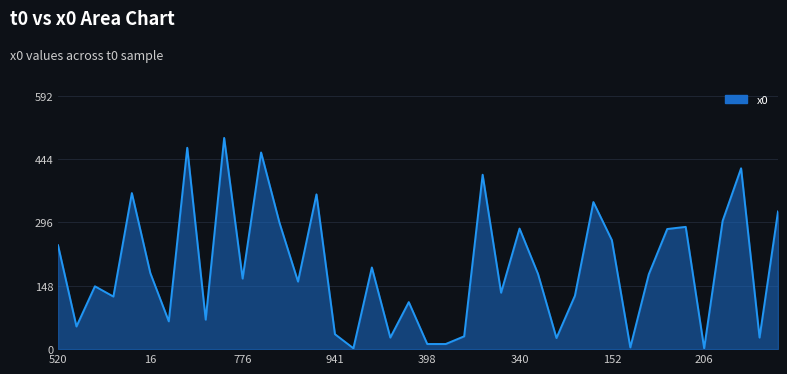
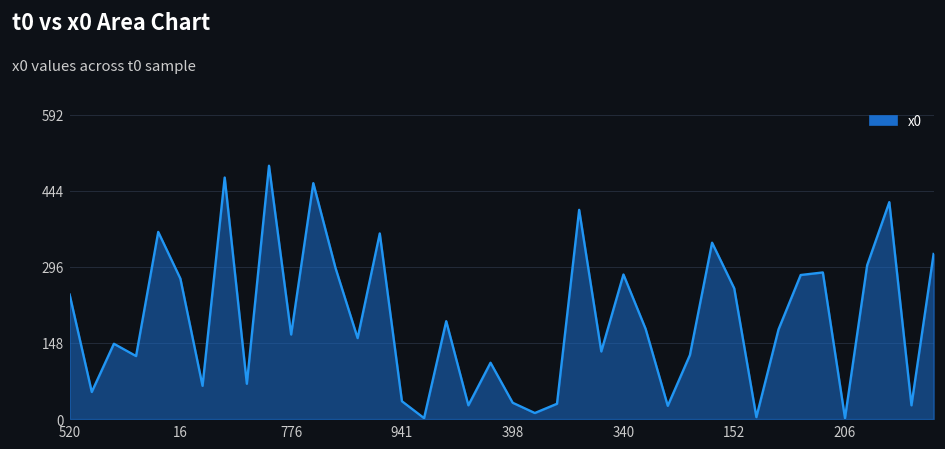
16: 180 -> 270
398: 10 -> 30
